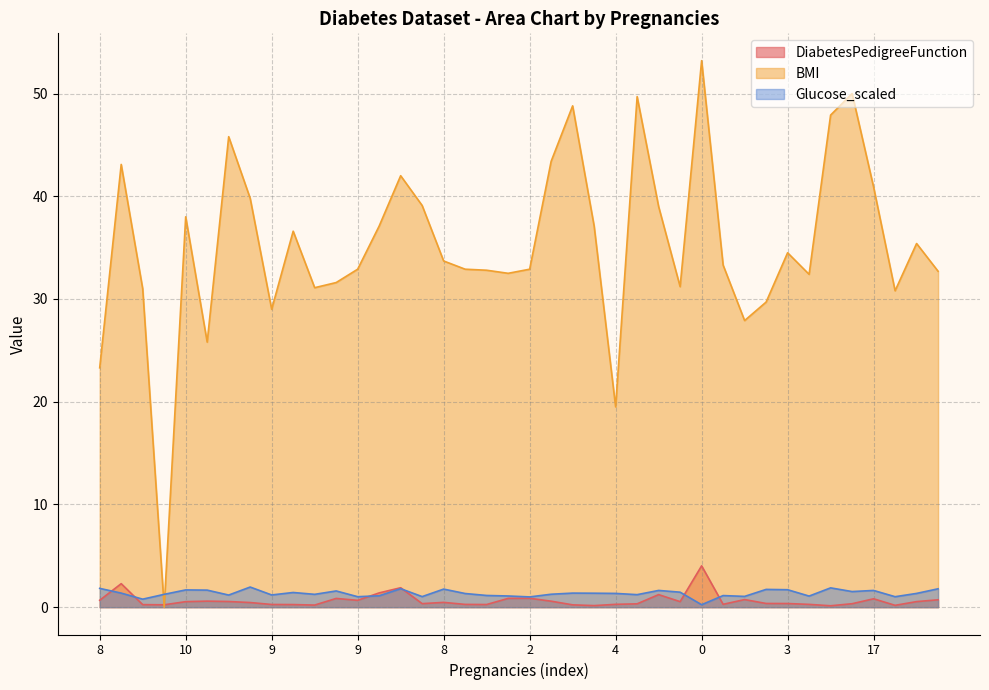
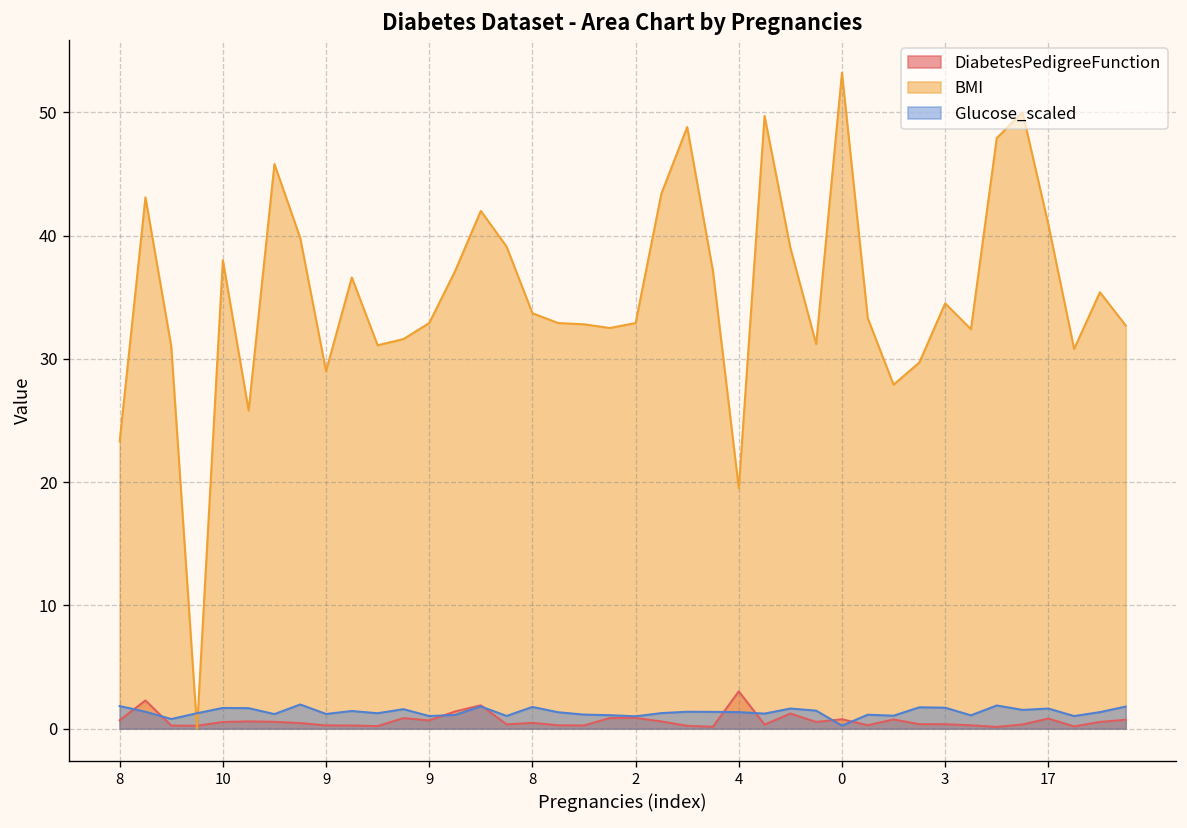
DiabetesPedigreeFunction, 4: 0.3 -> 3.0
DiabetesPedigreeFunction, 0: 4.0 -> 0.8
